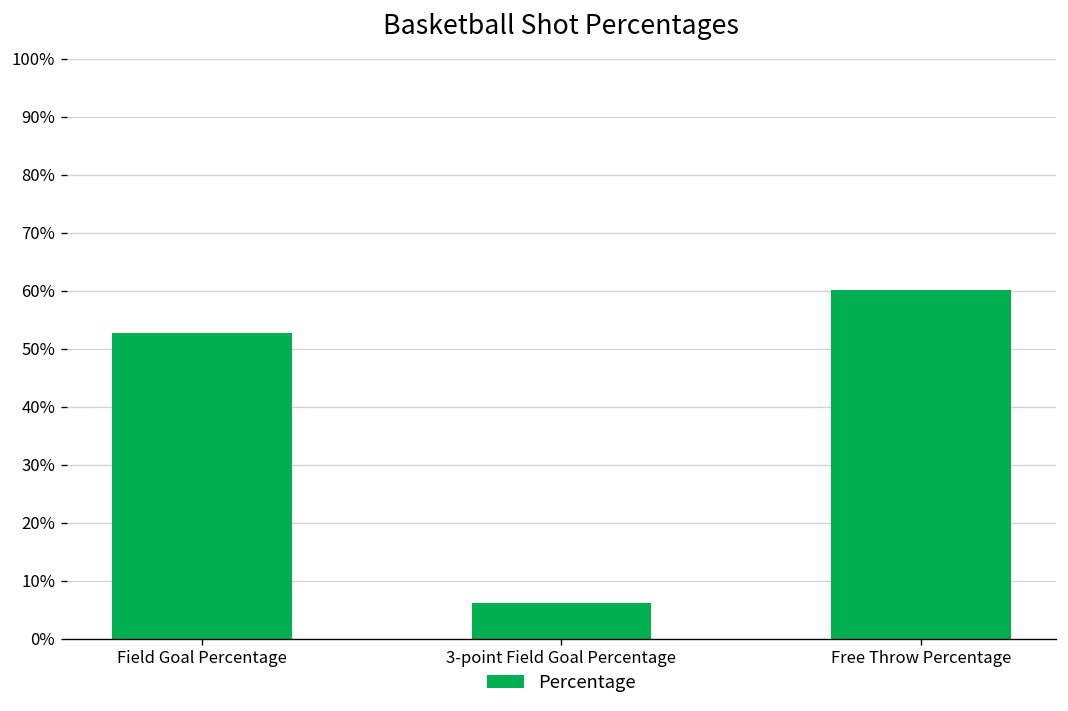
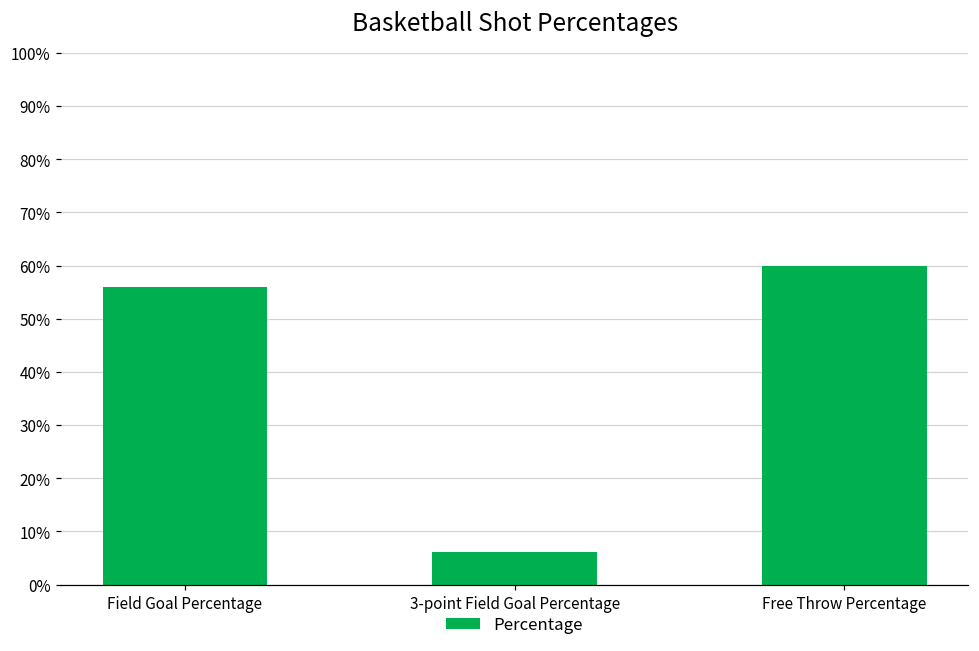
Field Goal Percentage: 53% -> 56%
